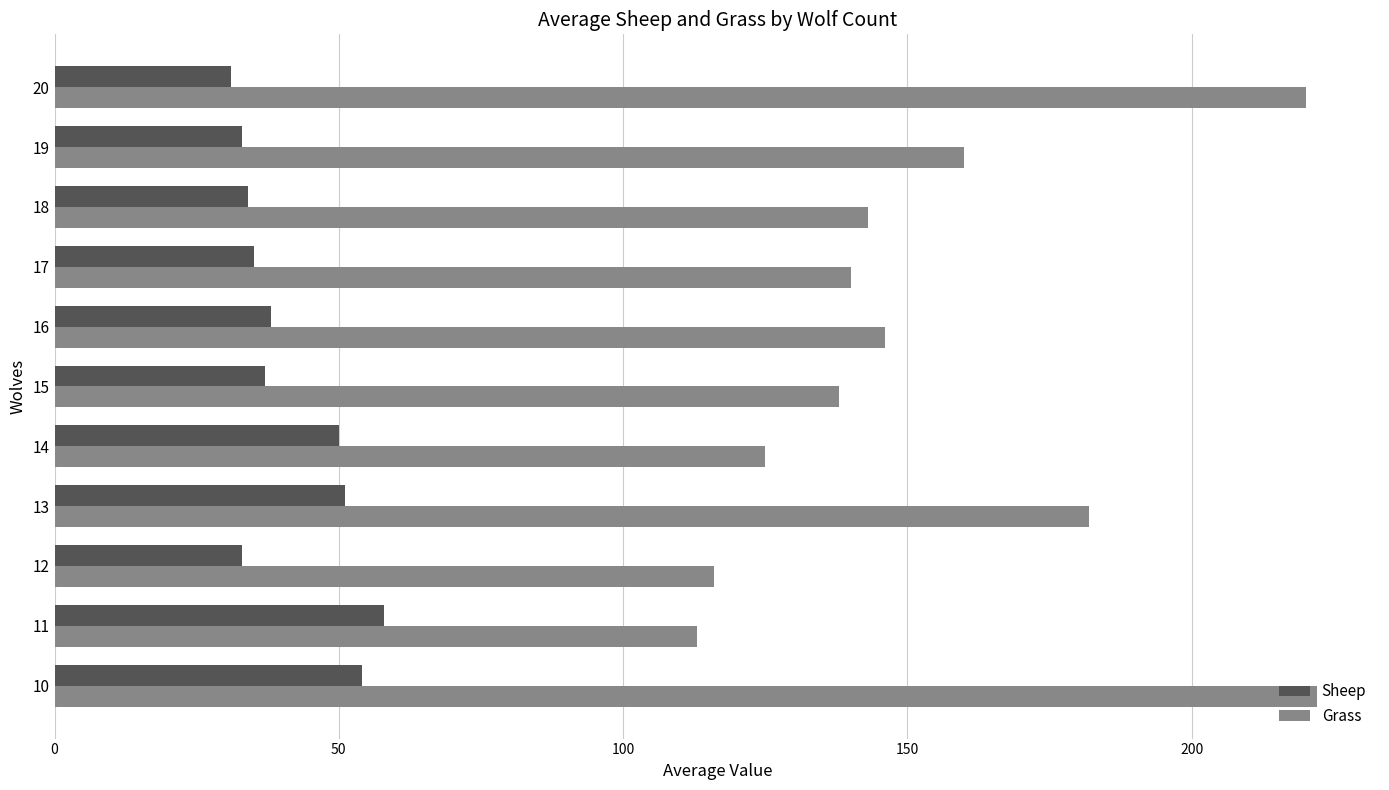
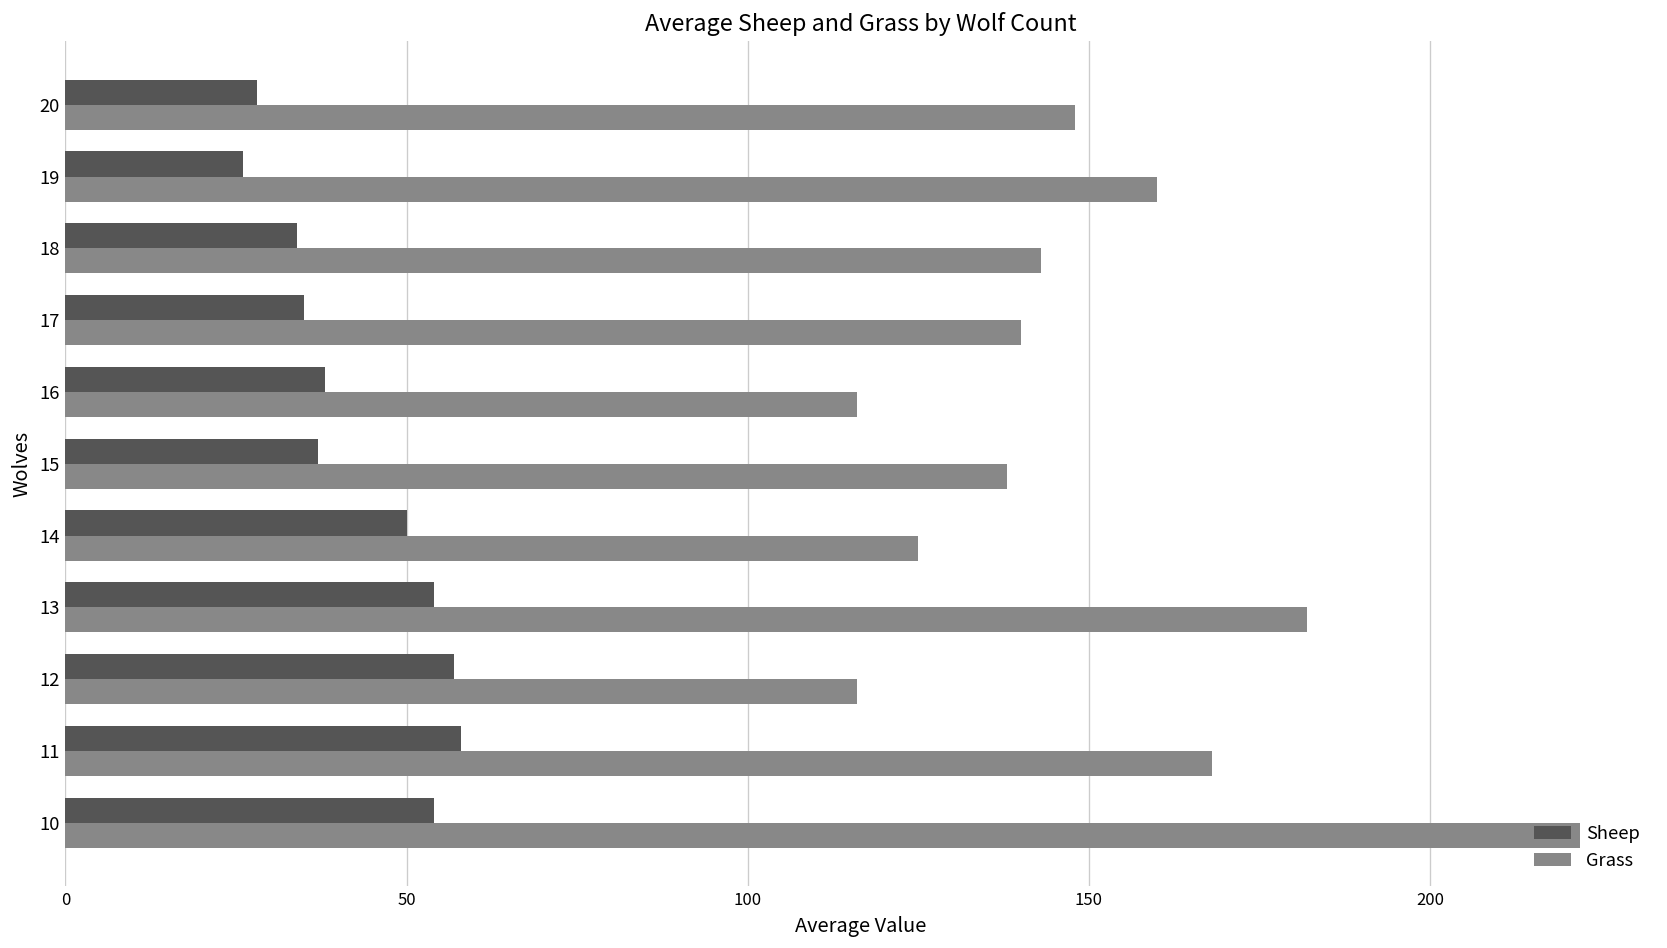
Sheep, 20: 31 -> 28
Grass, 20: 220 -> 148
Sheep, 19: 33 -> 26
Grass, 16: 146 -> 116
Sheep, 13: 51 -> 54
Sheep, 12: 33 -> 57
Grass, 11: 113 -> 168
